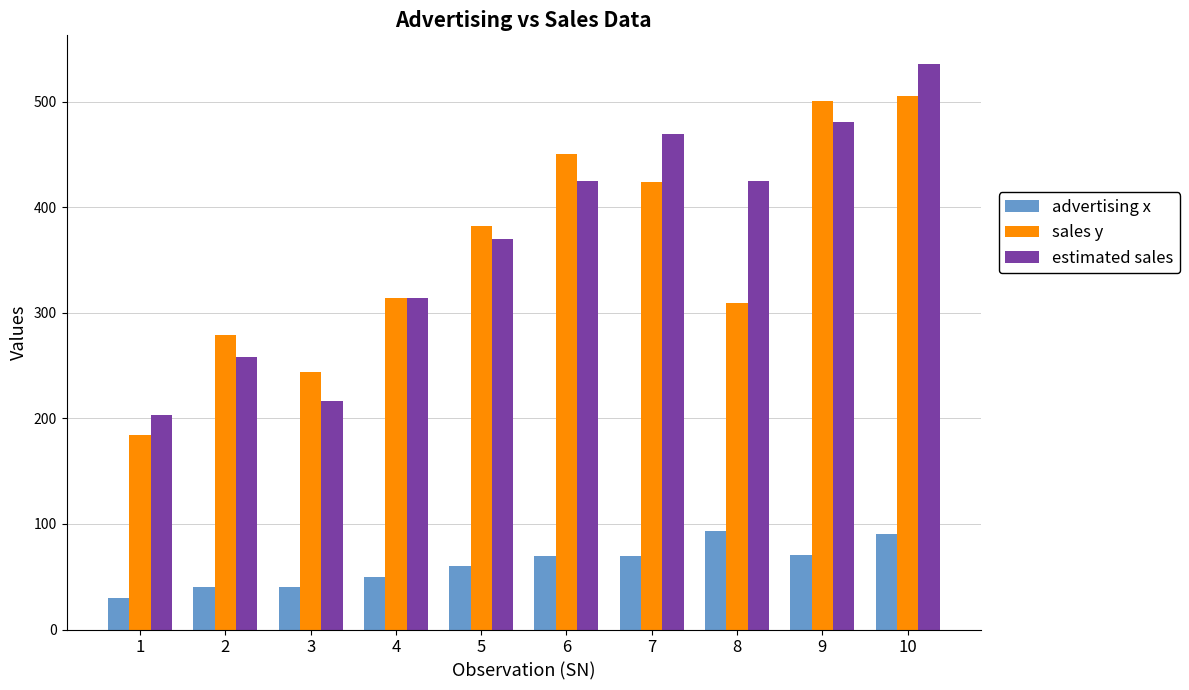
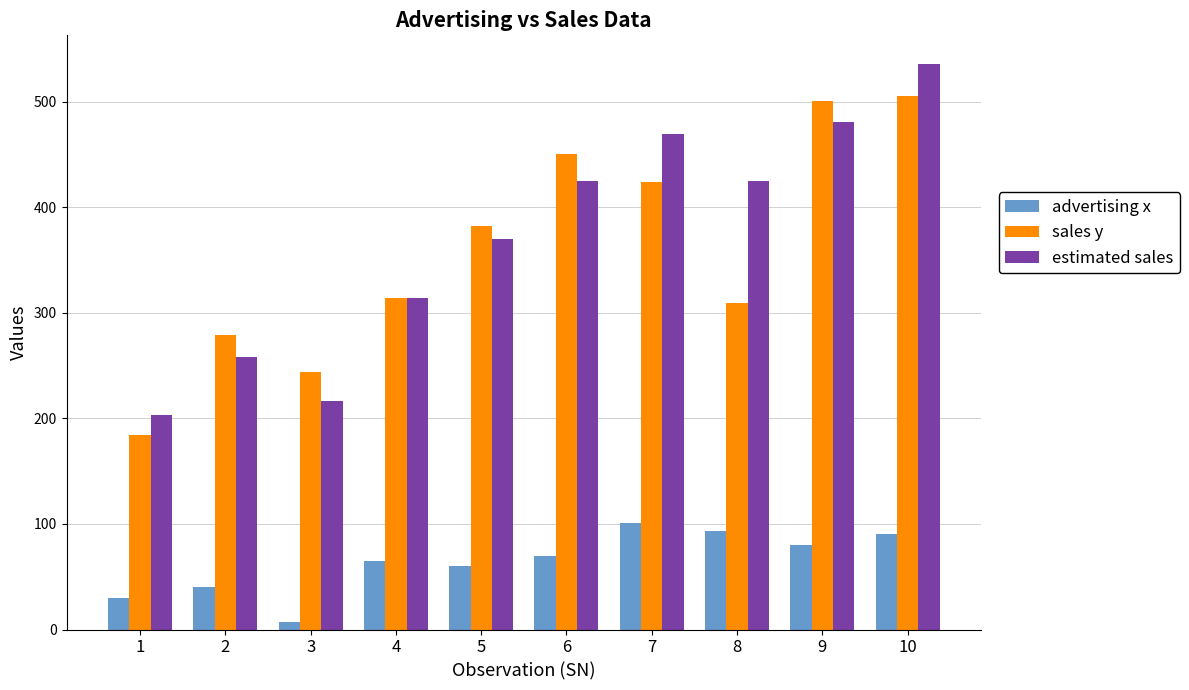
advertising x, 3: 40 -> 7
advertising x, 4: 50 -> 65
advertising x, 7: 70 -> 101
advertising x, 9: 71 -> 80
